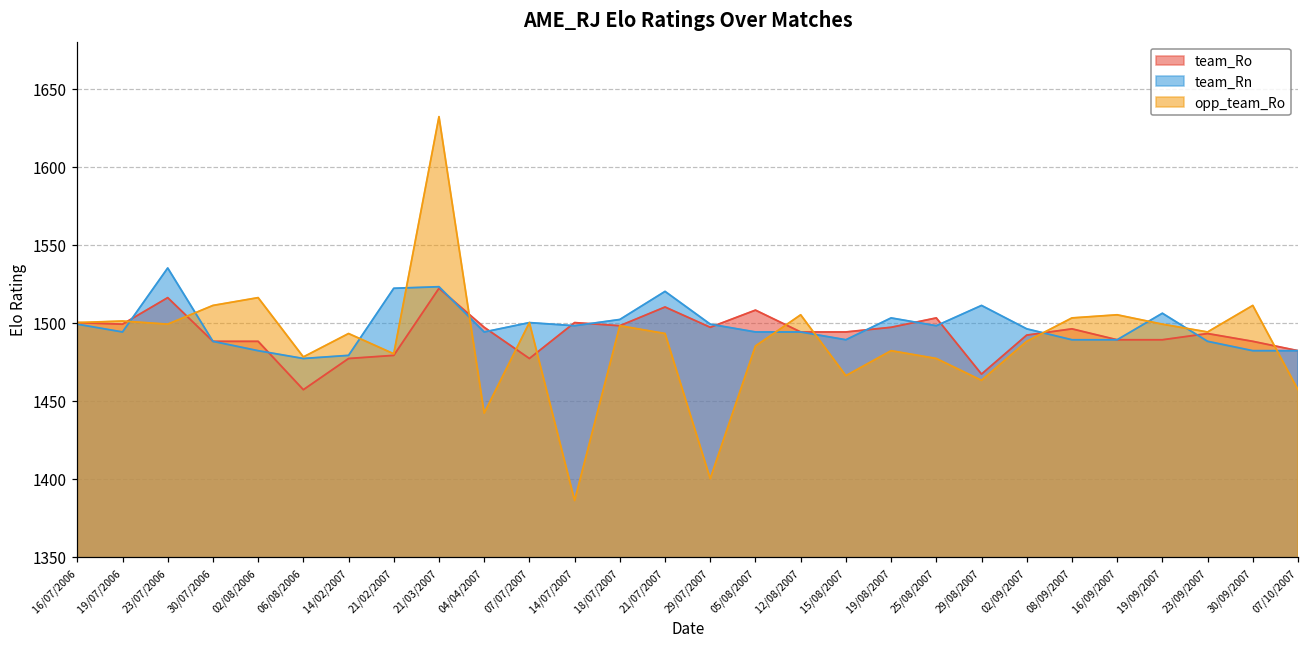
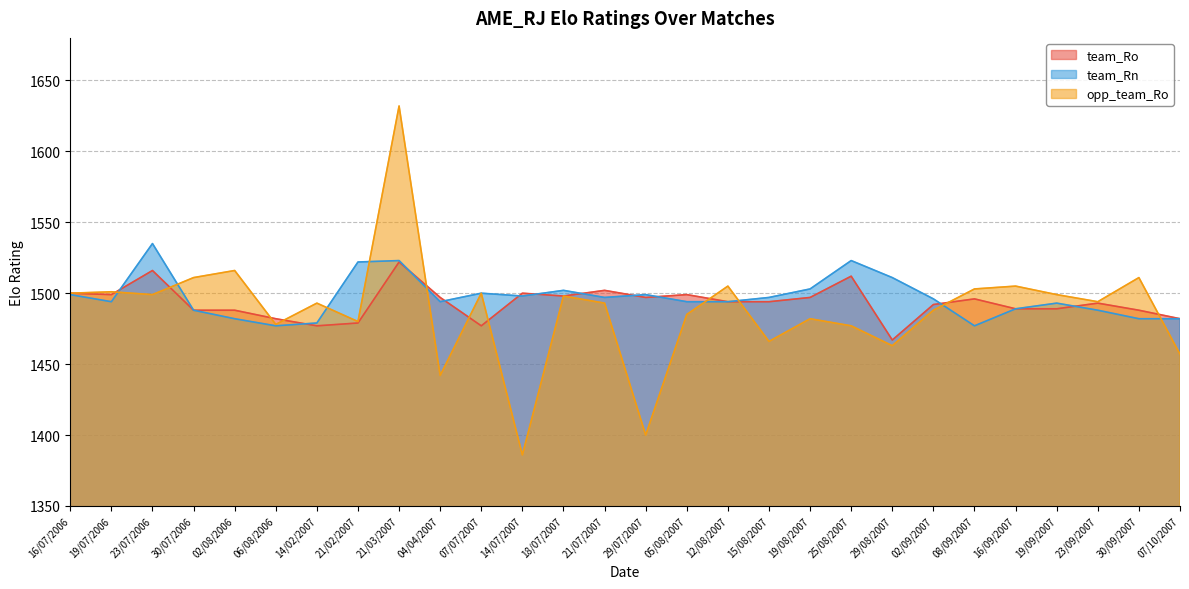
team_Ro, 06/08/2006: 1457 -> 1482
team_Ro, 21/07/2007: 1510 -> 1502
team_Rn, 21/07/2007: 1520 -> 1497
team_Ro, 05/08/2007: 1508 -> 1499
team_Rn, 15/08/2007: 1489 -> 1497
team_Ro, 25/08/2007: 1503 -> 1512
team_Rn, 25/08/2007: 1498 -> 1523
team_Rn, 08/09/2007: 1489 -> 1477
team_Rn, 19/09/2007: 1506 -> 1493
